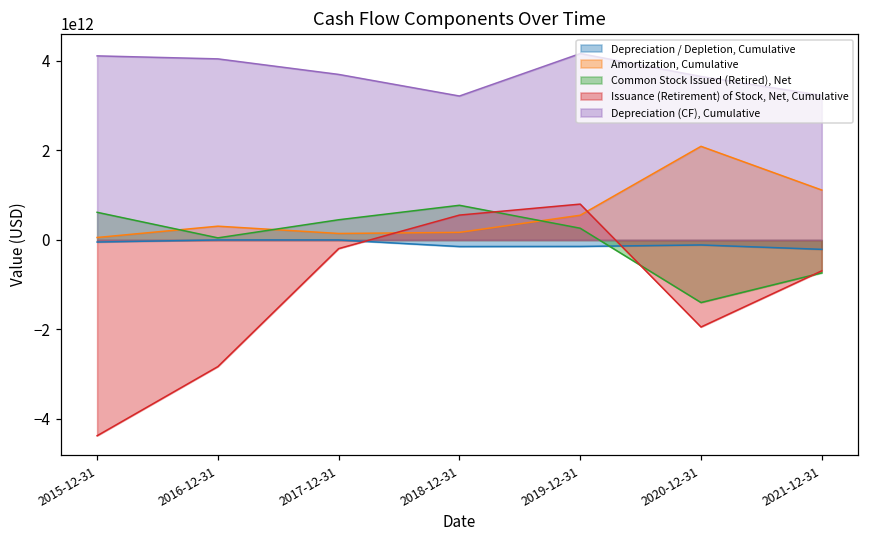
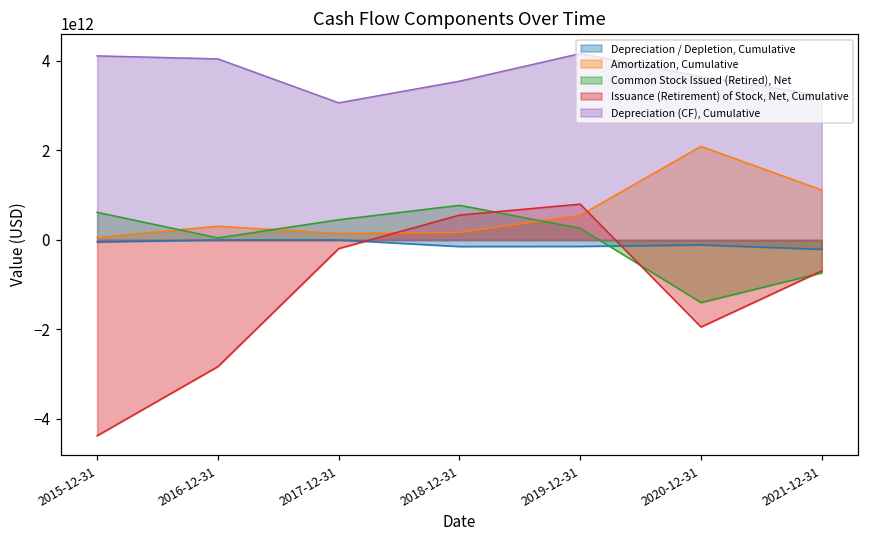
Depreciation (CF), Cumulative, 2017-12-31: 3700000000000 -> 3100000000000
Depreciation (CF), Cumulative, 2018-12-31: 3200000000000 -> 3500000000000
